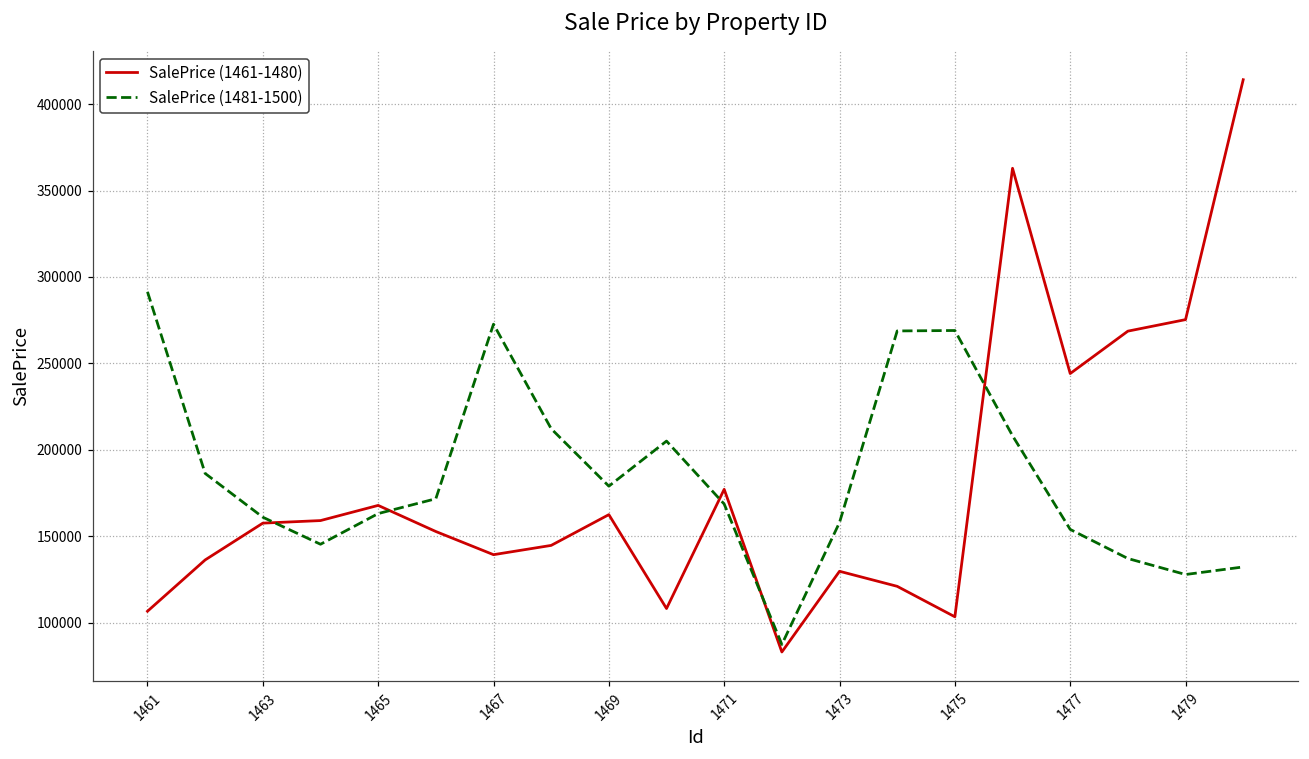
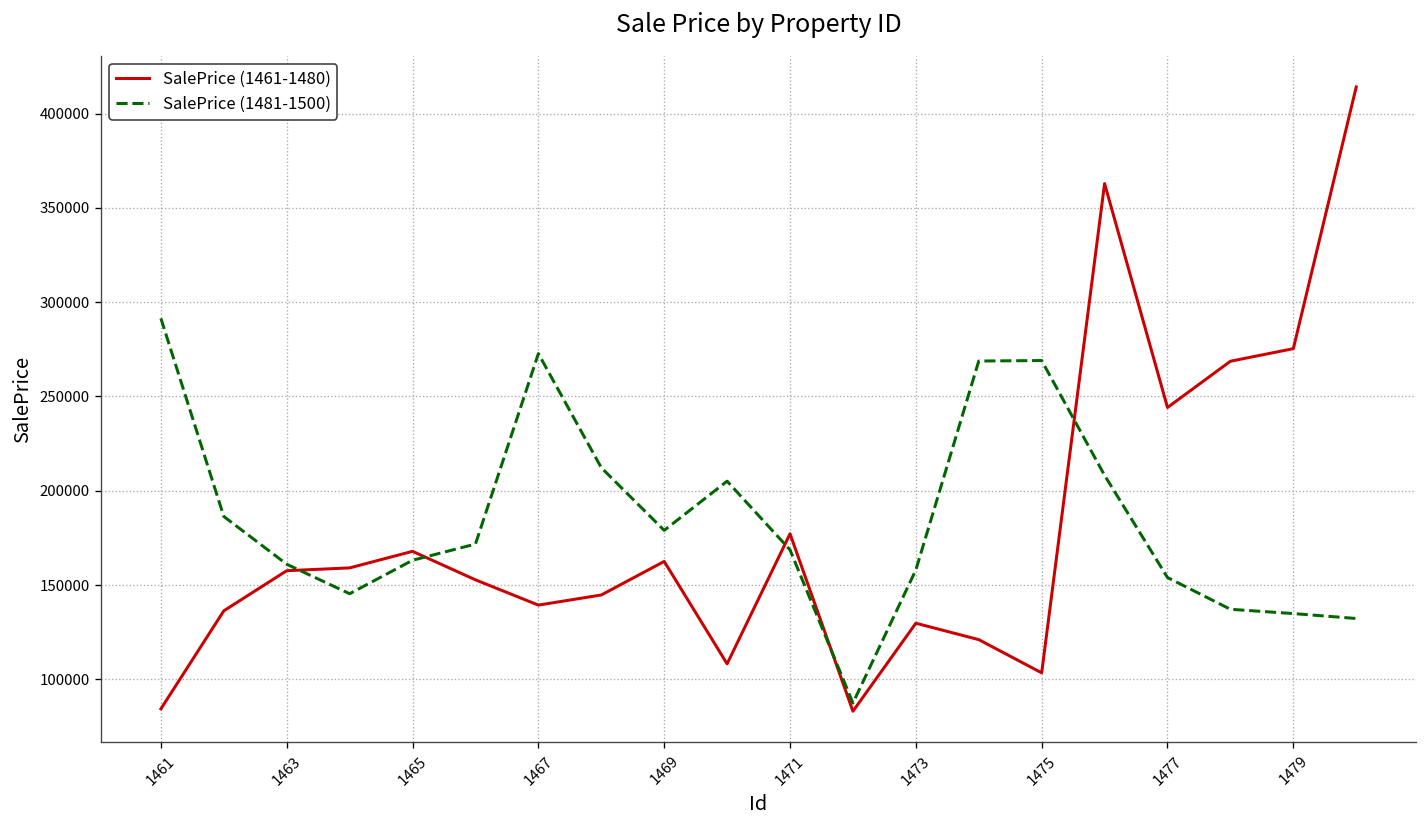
SalePrice (1461-1480), 1461: 107000 -> 84000
SalePrice (1481-1500), 1479: 128000 -> 135000
